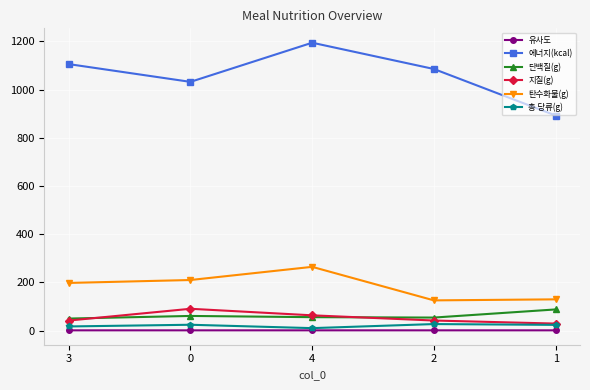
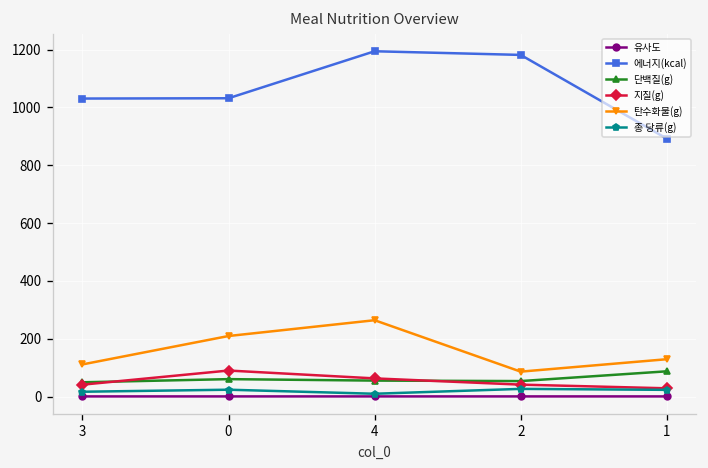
에너지(kcal), 3: 1110 -> 1030
탄수화물(g), 3: 200 -> 110
에너지(kcal), 2: 1090 -> 1180
탄수화물(g), 2: 130 -> 90
